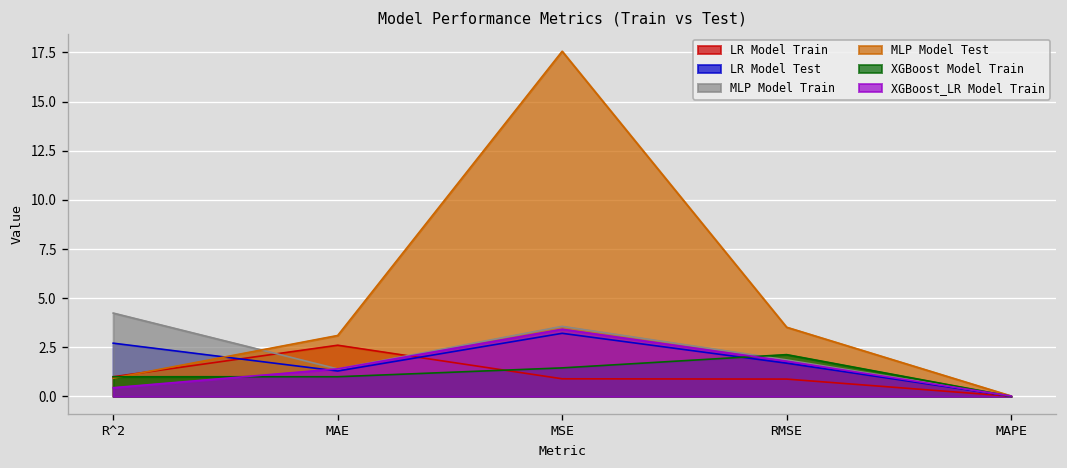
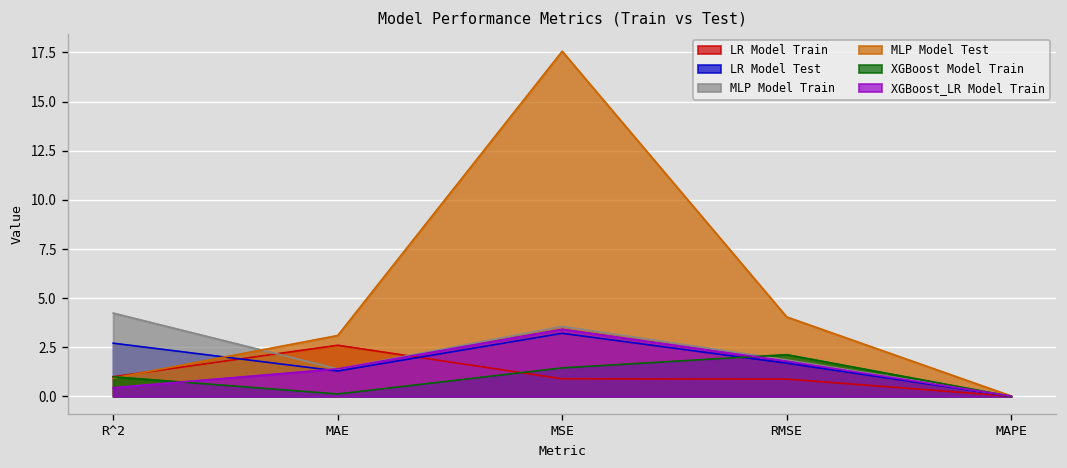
XGBoost Model Train, MAE: 1.0 -> 0.1
MLP Model Test, RMSE: 3.5 -> 4.0
